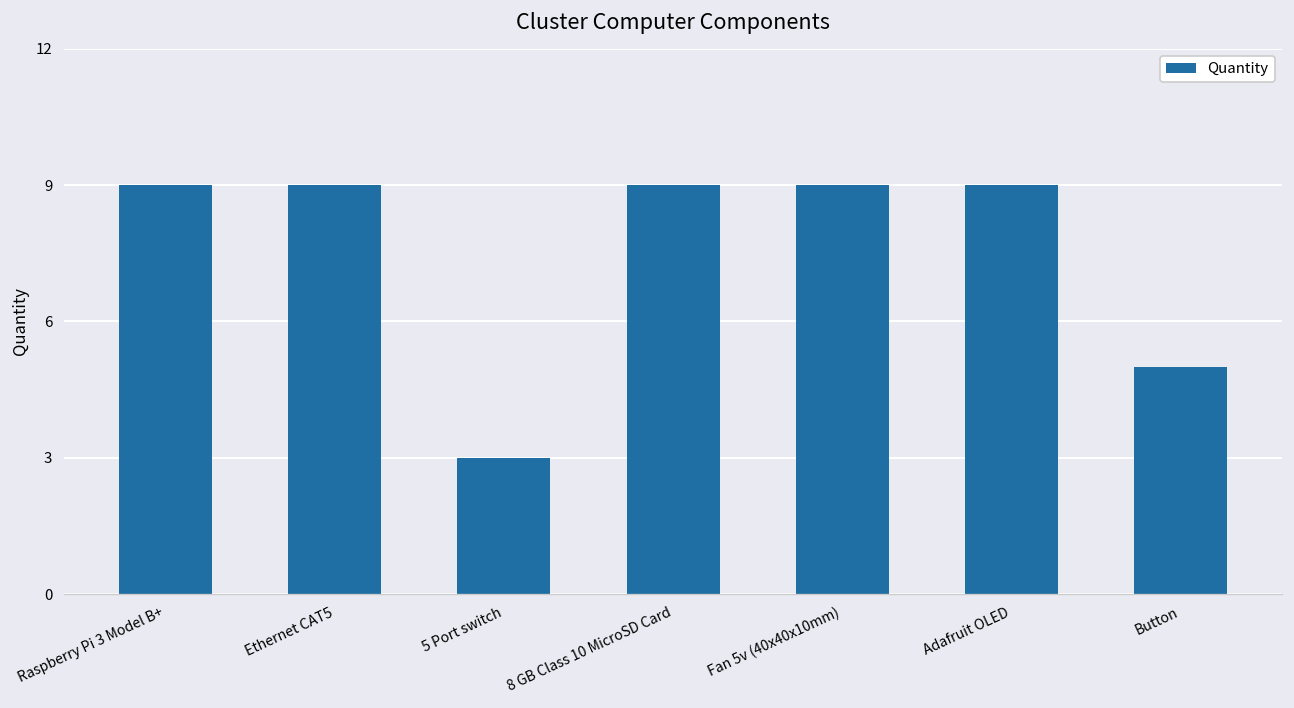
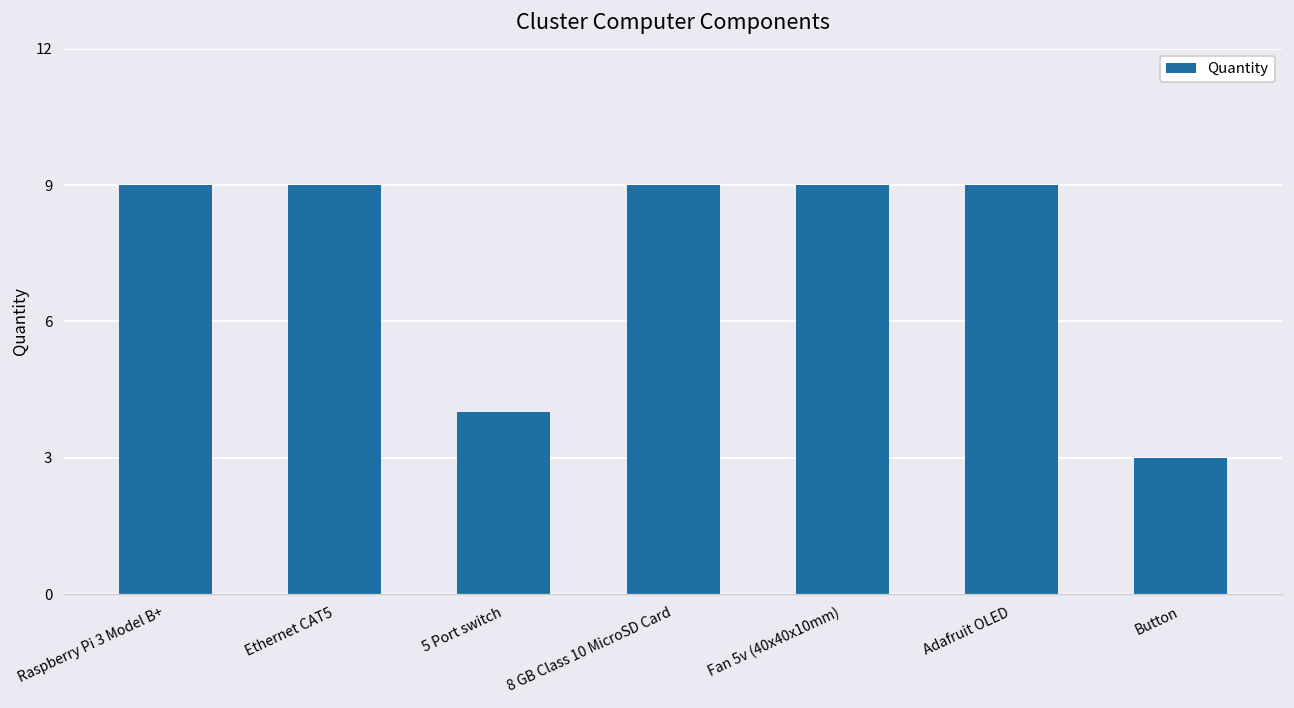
5 Port switch: 3 -> 4
Button: 5 -> 3
